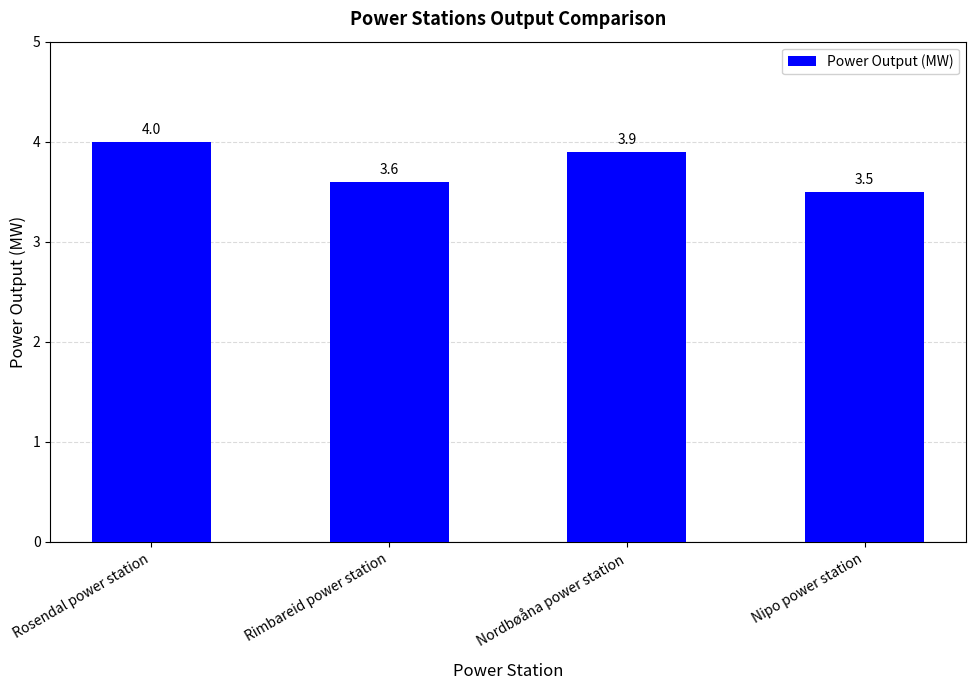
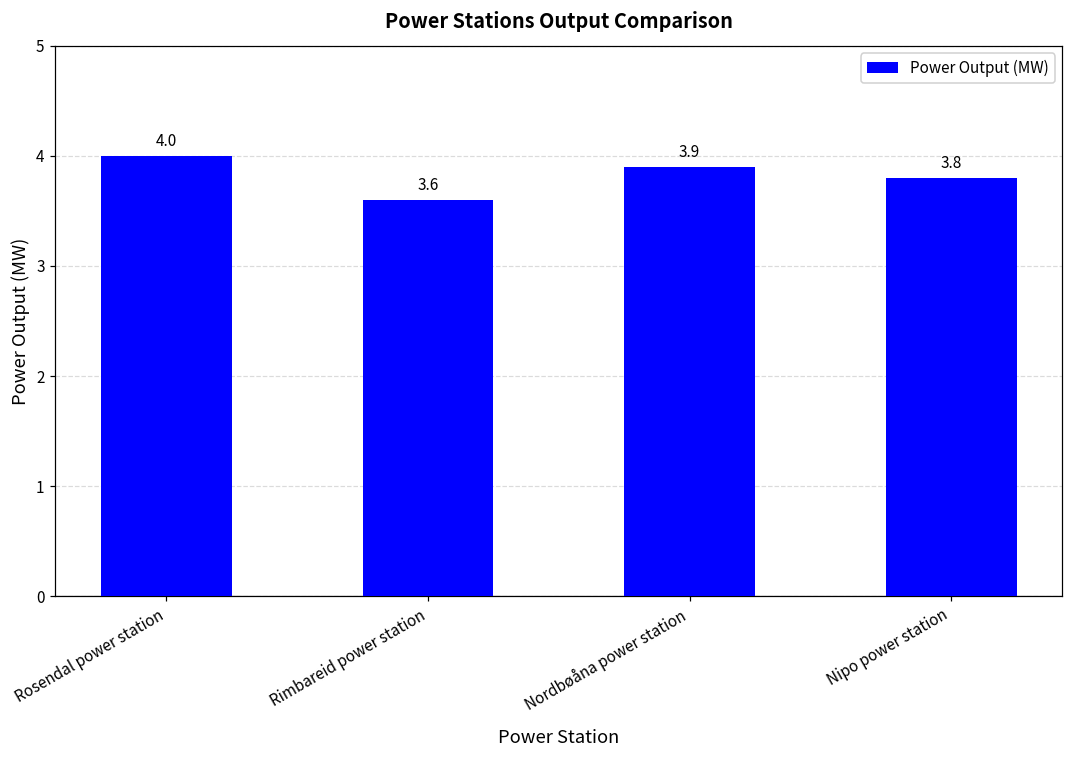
Nipo power station: 3.5 -> 3.8
